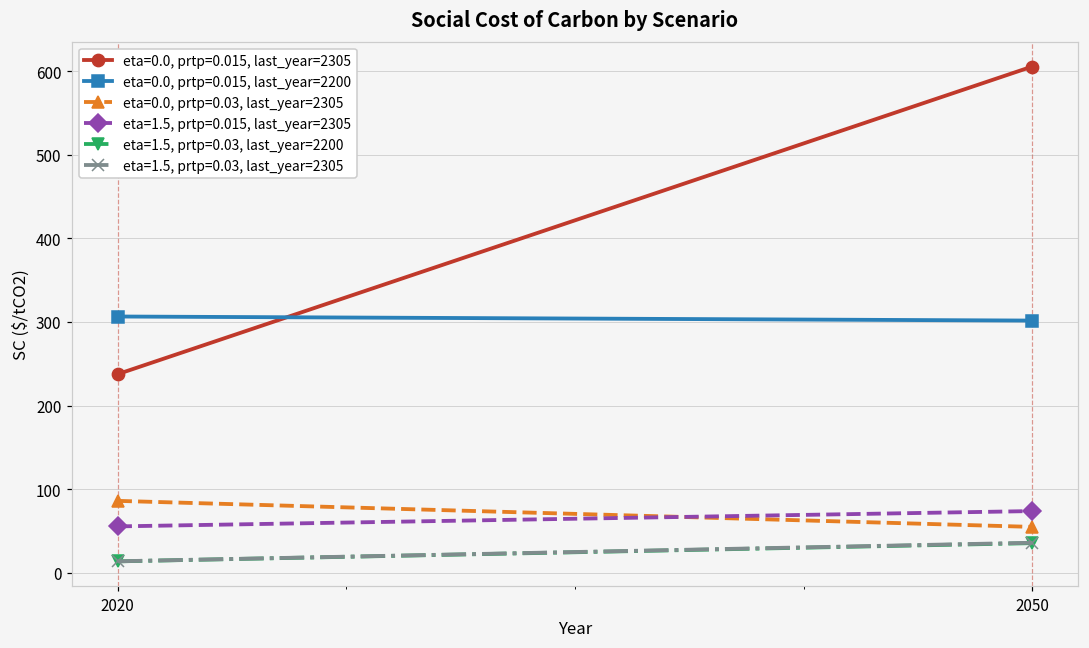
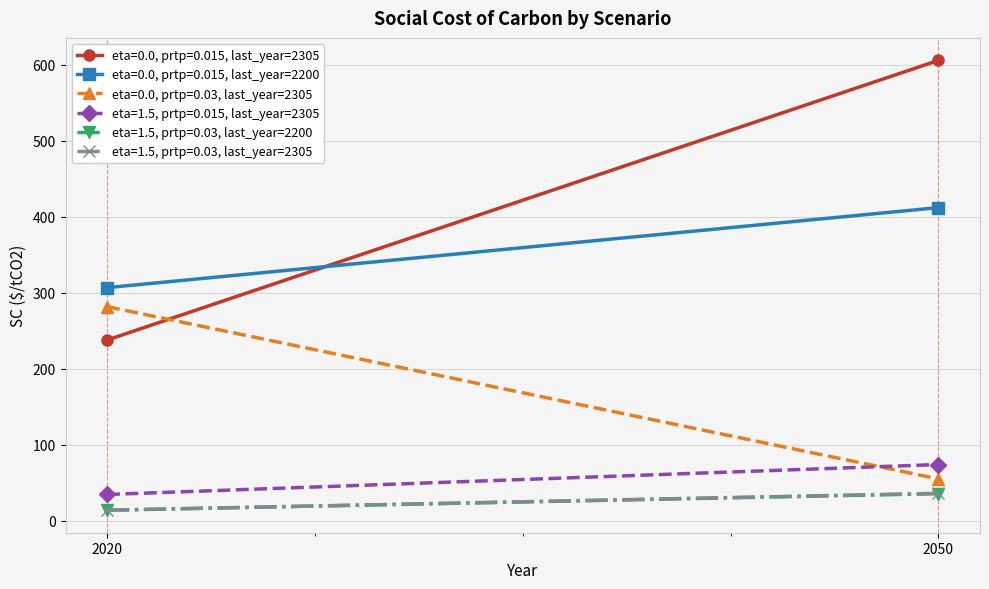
eta=0.0, prtp=0.03, last_year=2305, 2020: 90 -> 280
eta=1.5, prtp=0.015, last_year=2305, 2020: 60 -> 30
eta=0.0, prtp=0.015, last_year=2200, 2050: 300 -> 410
